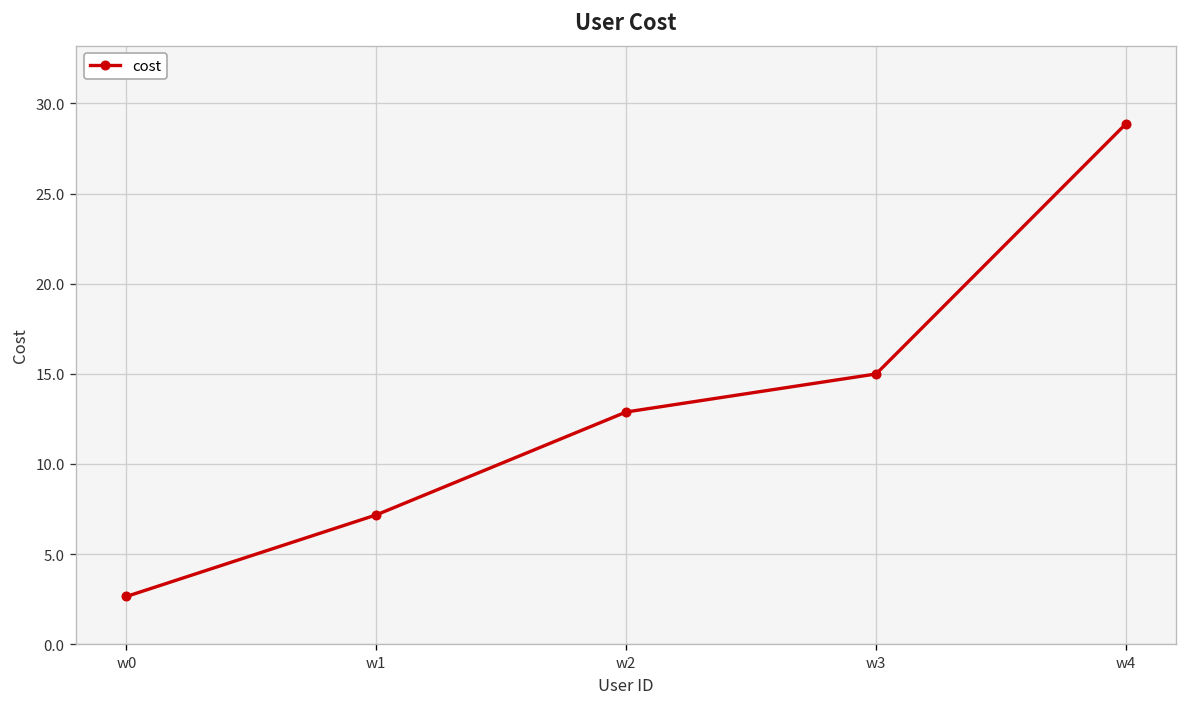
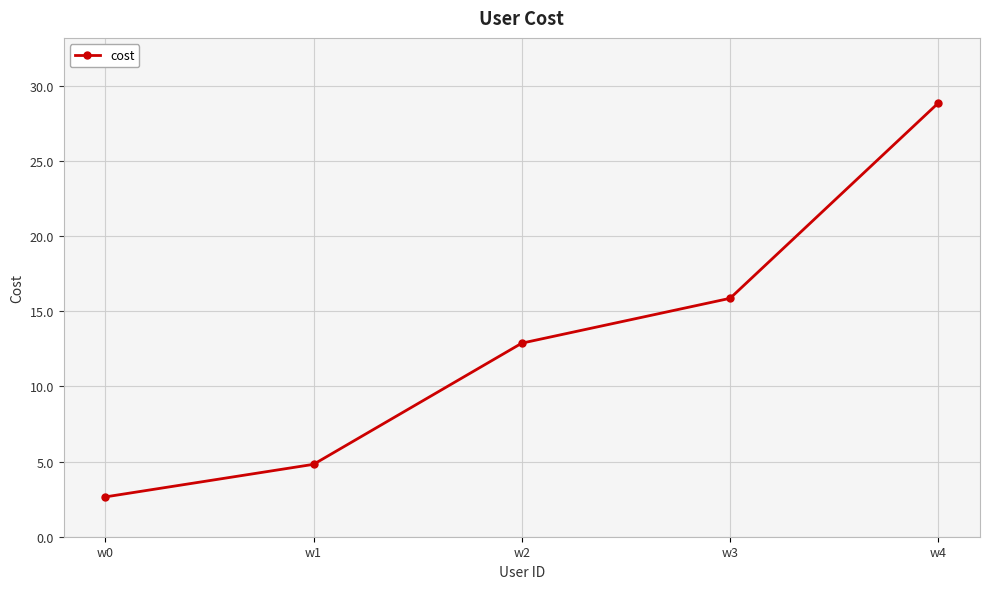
w1: 7.2 -> 4.8
w3: 15.0 -> 15.9
